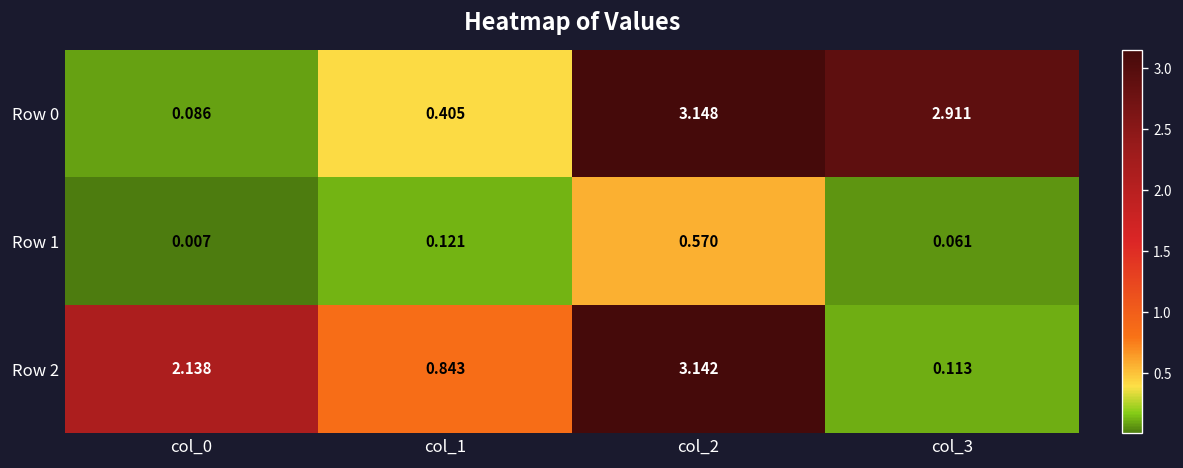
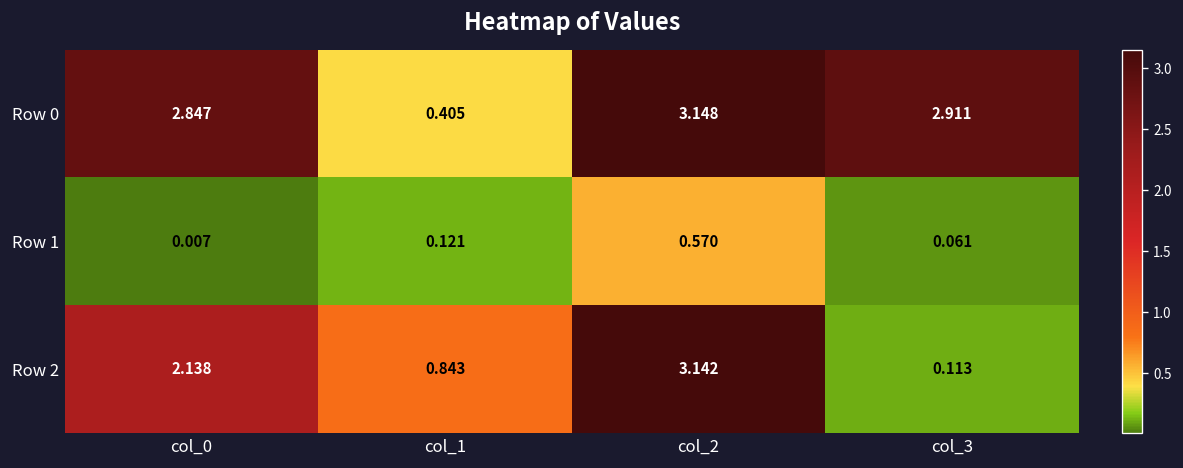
Row 0, col_0: 0.086 -> 2.847
